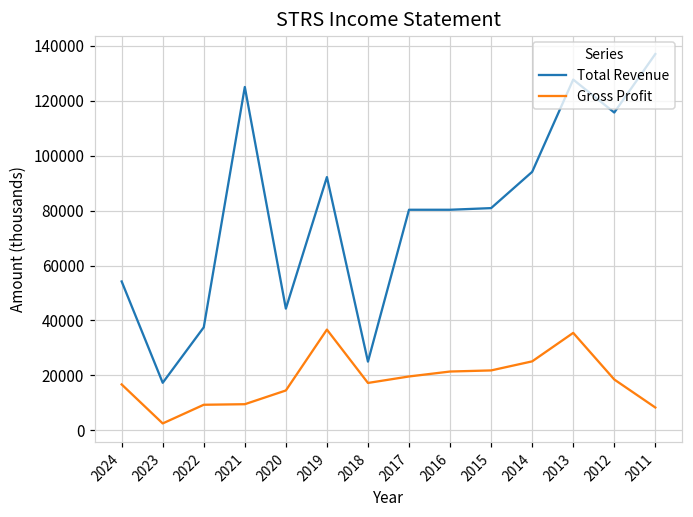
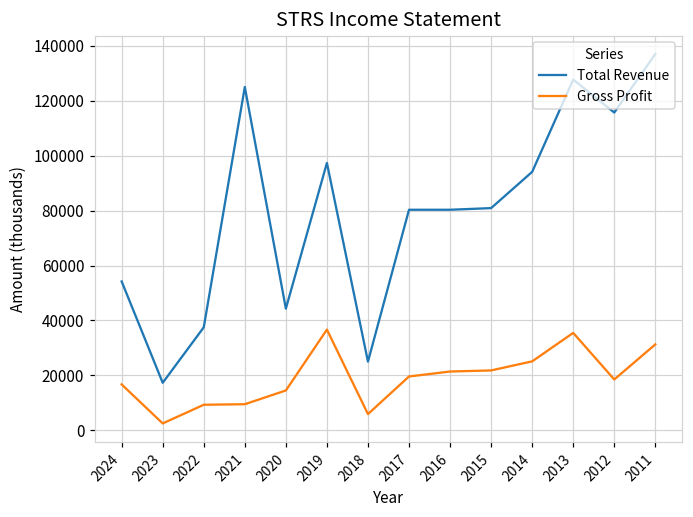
Total Revenue, 2019: 92000 -> 97000
Gross Profit, 2018: 17000 -> 6000
Gross Profit, 2011: 8000 -> 31000
